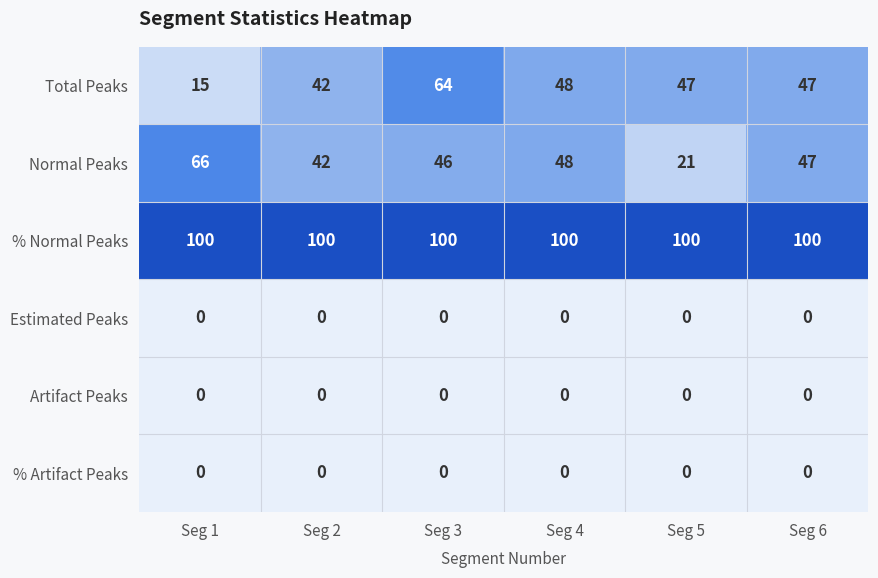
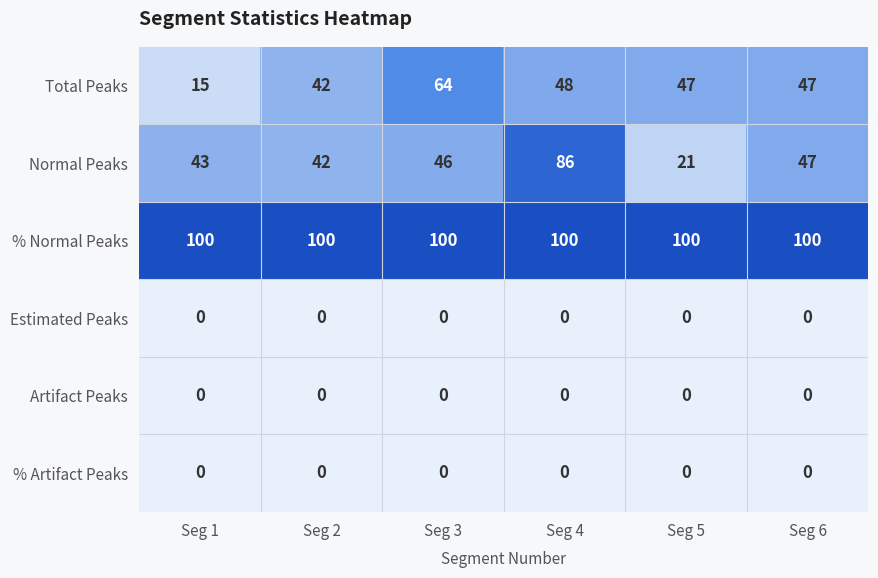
Normal Peaks, Seg 1: 66 -> 43
Normal Peaks, Seg 4: 48 -> 86
